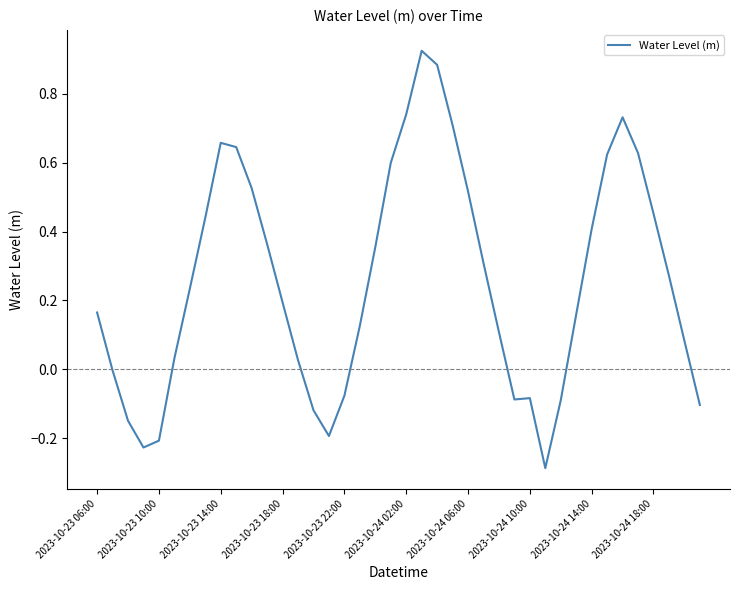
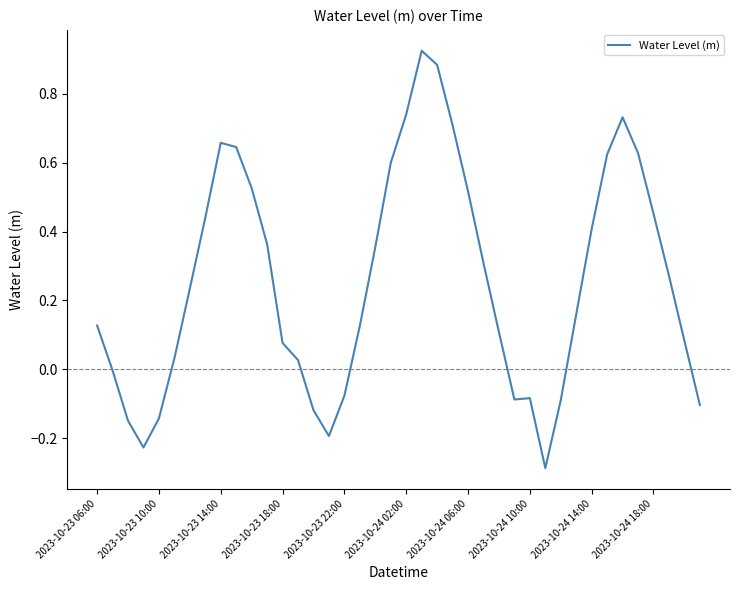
2023-10-23 06:00: 0.16 -> 0.13
2023-10-23 10:00: -0.21 -> -0.14
2023-10-23 18:00: 0.19 -> 0.08
